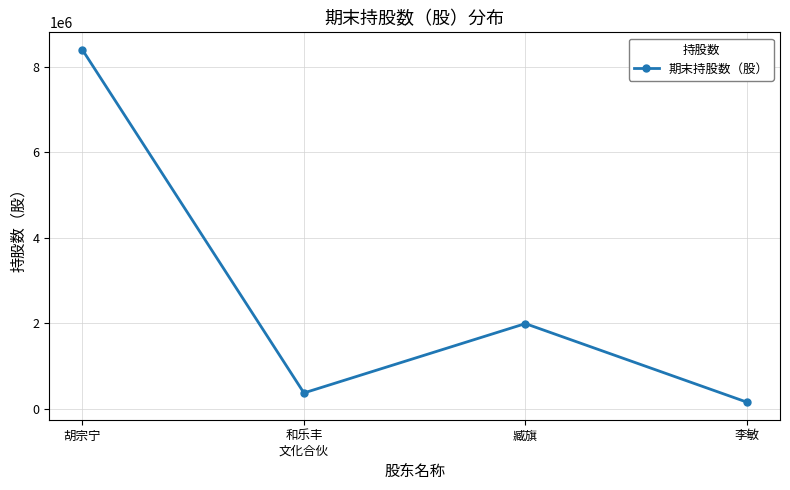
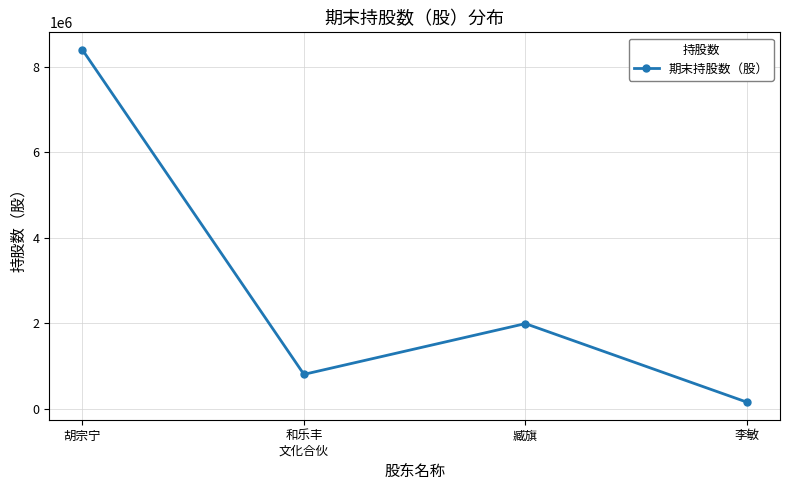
和乐丰 文化合伙: 400000 -> 800000
